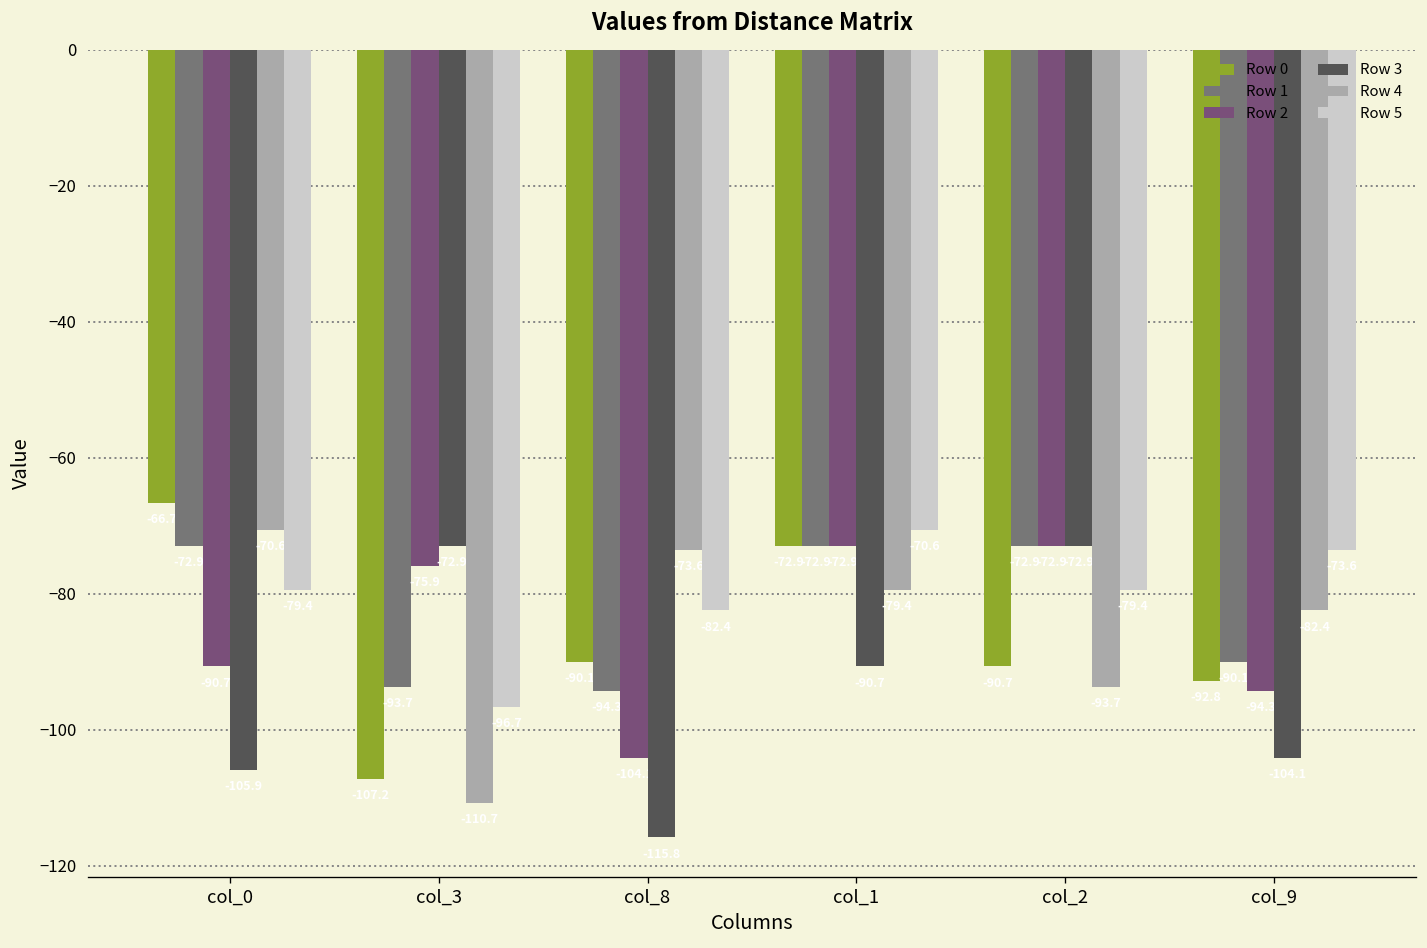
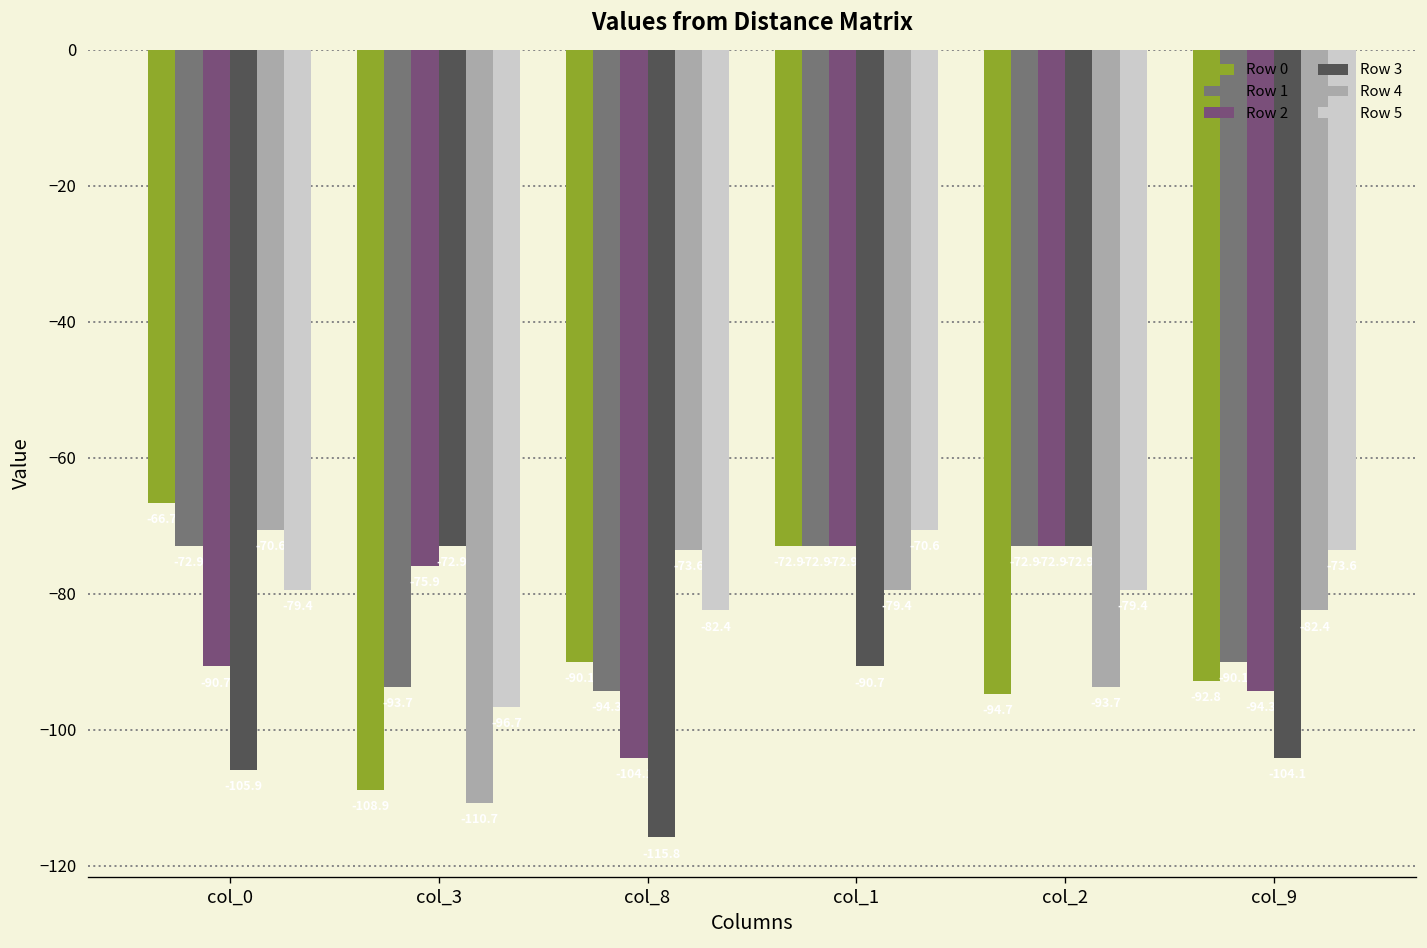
Row 0, col_3: -107 -> -109
Row 0, col_2: -91 -> -95
